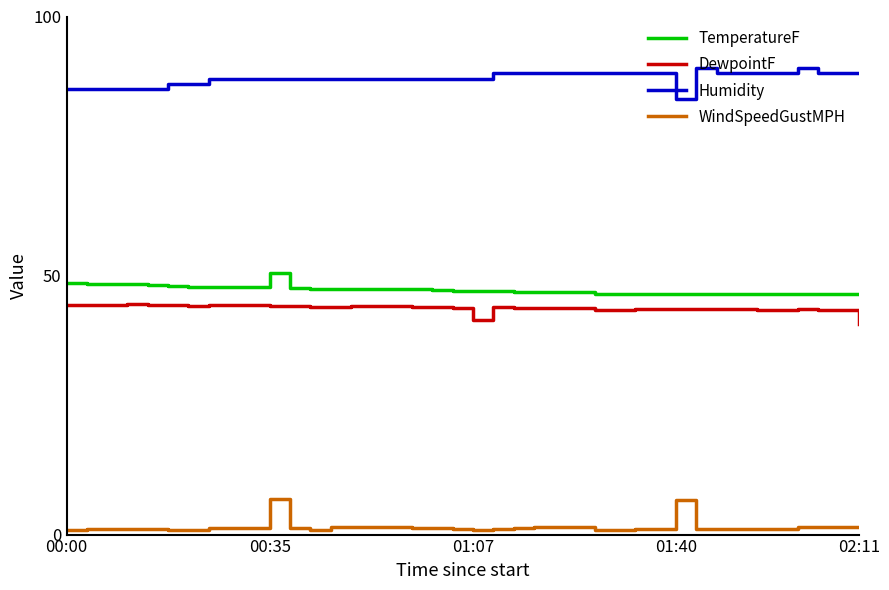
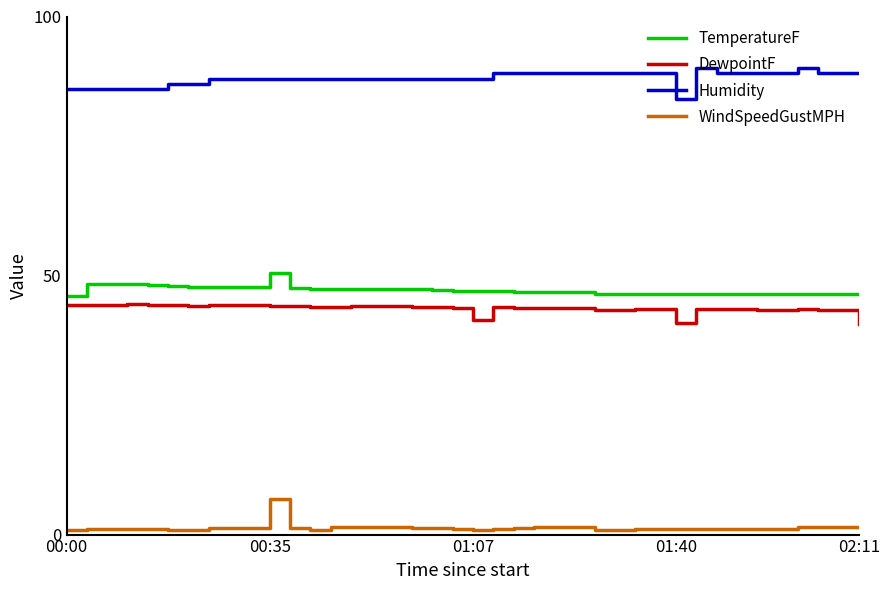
TemperatureF, 00:00: 49 -> 46
DewpointF, 01:40: 44 -> 41
WindSpeedGustMPH, 01:40: 7 -> 1
